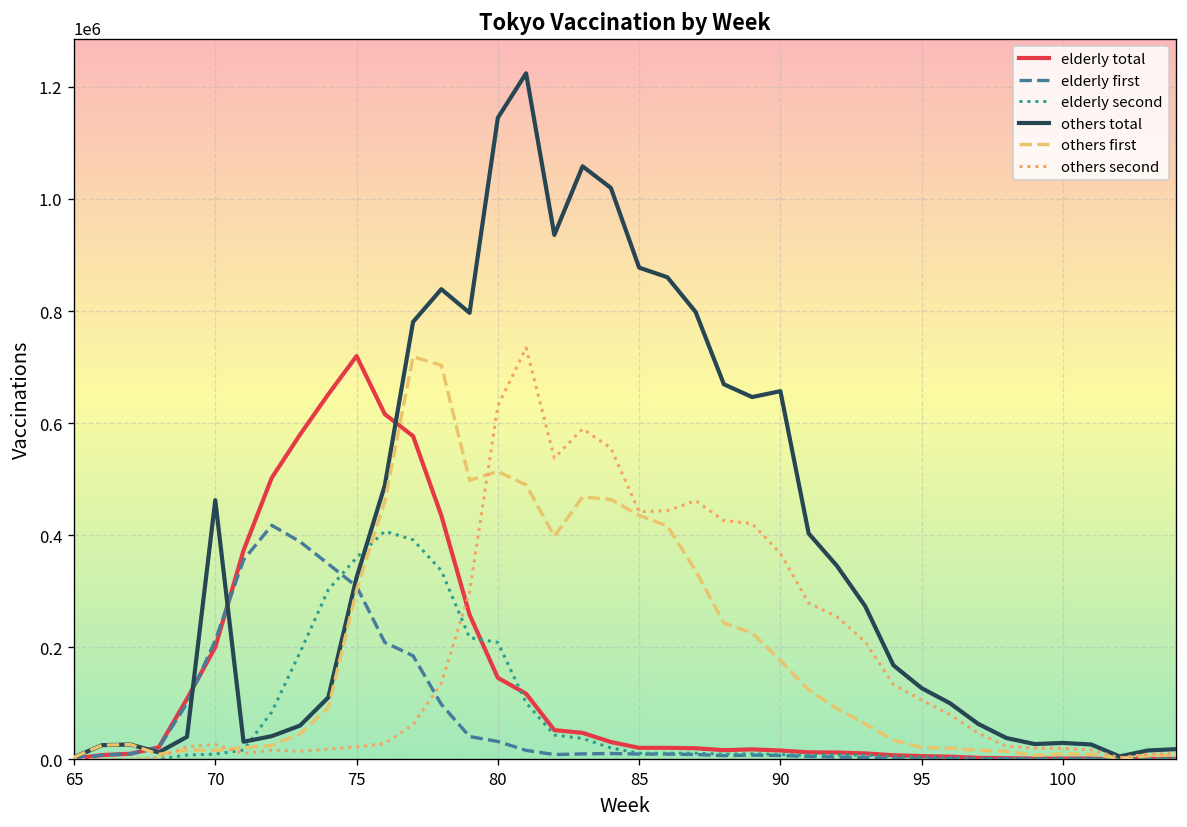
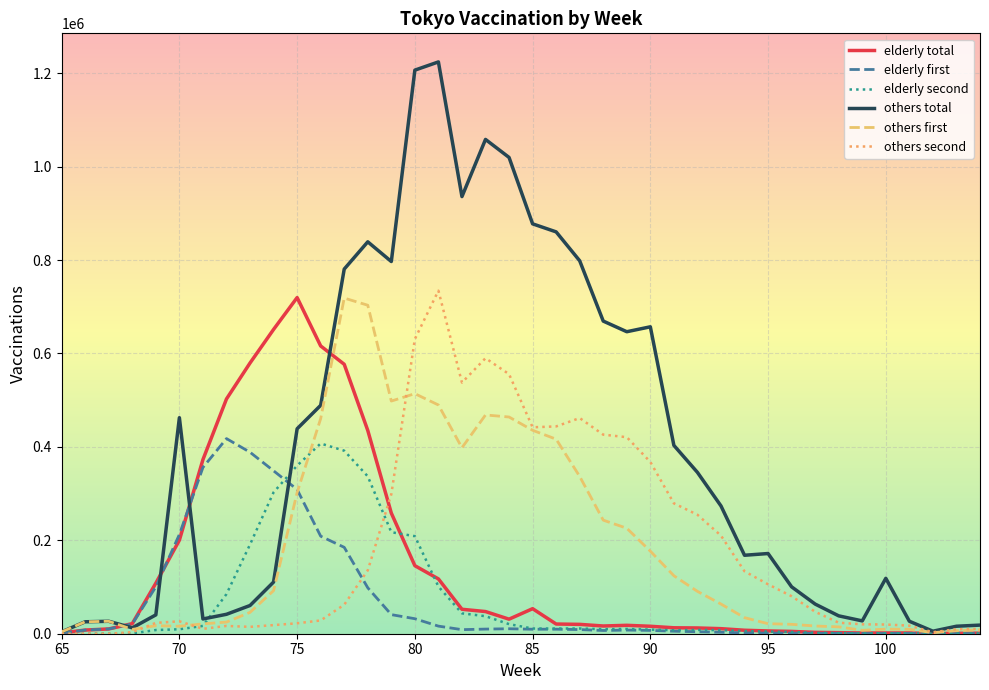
others total, 75: 320000 -> 440000
others total, 80: 1140000 -> 1210000
elderly total, 85: 20000 -> 50000
others total, 95: 130000 -> 170000
others total, 100: 30000 -> 120000
